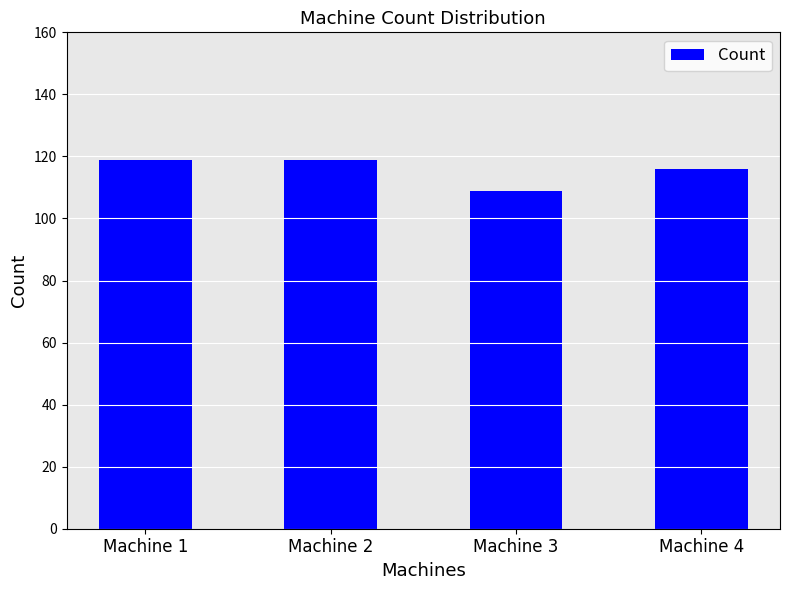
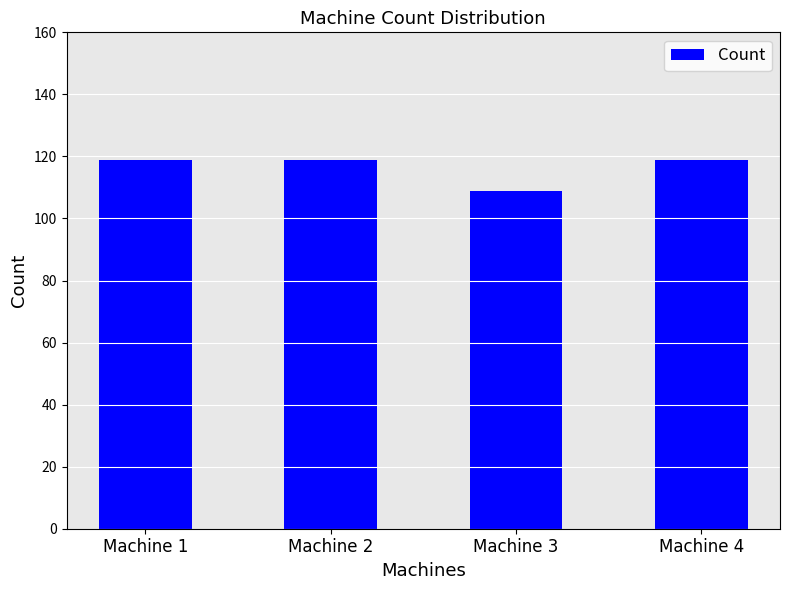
Machine 4: 116 -> 119
